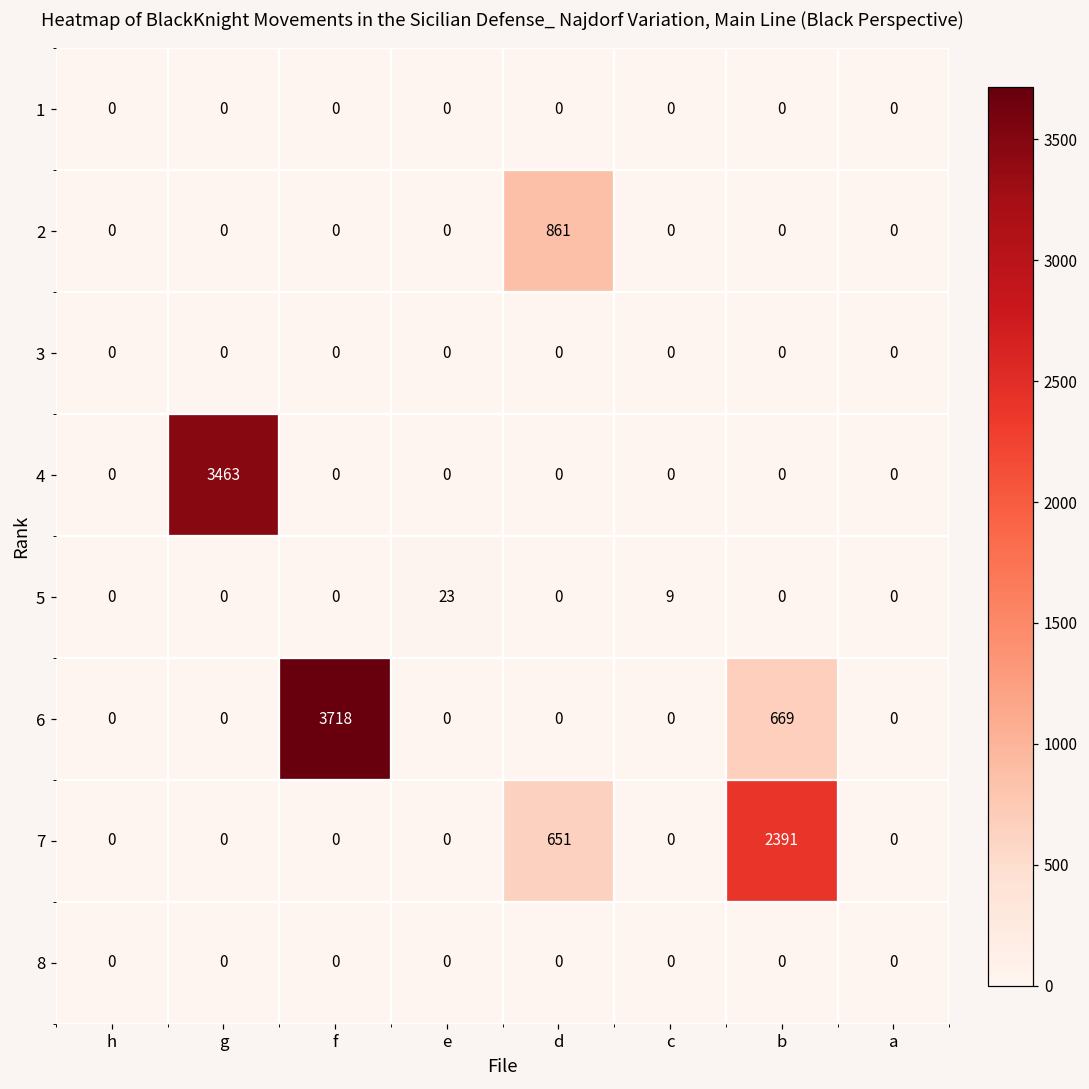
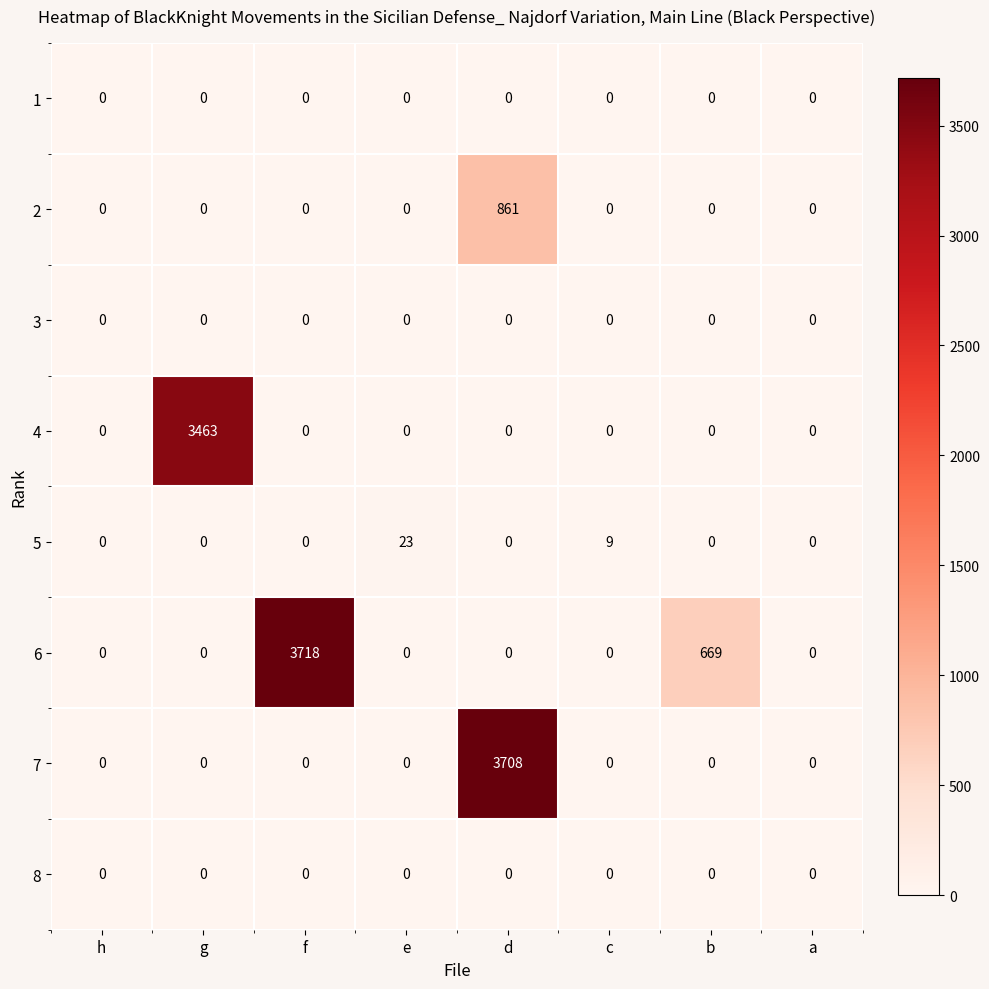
7, d: 651 -> 3708
7, b: 2391 -> 0
